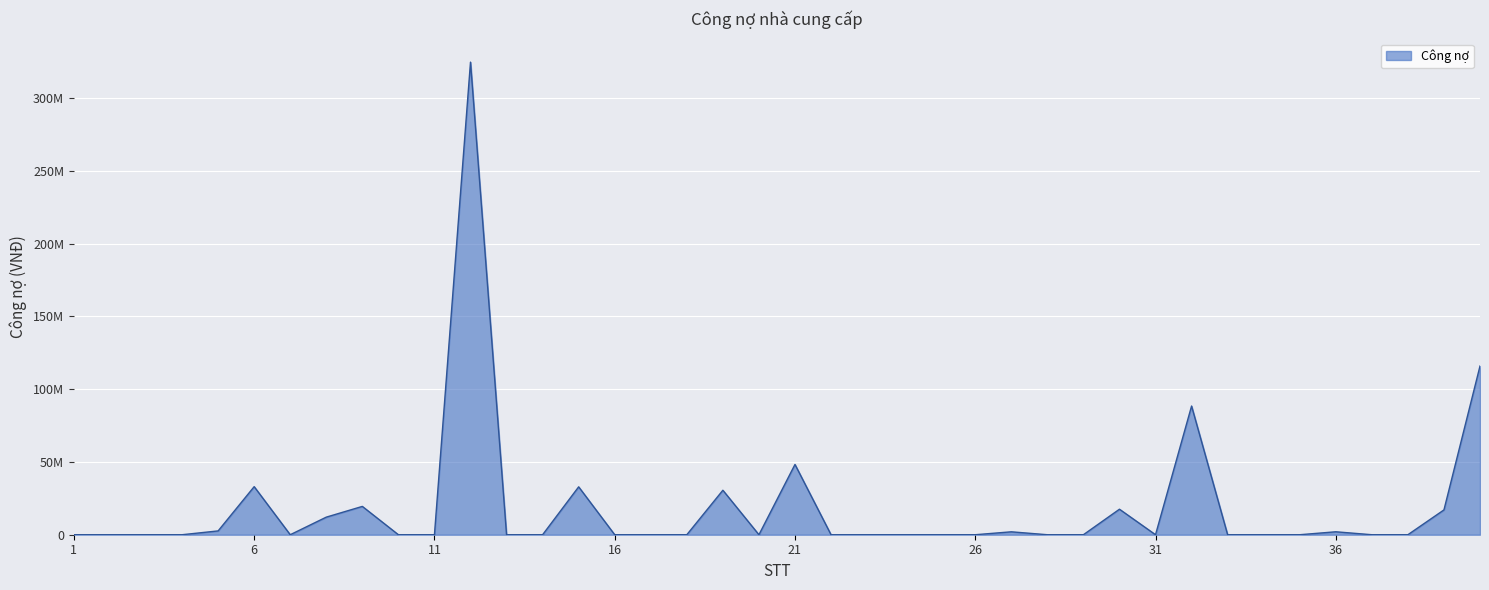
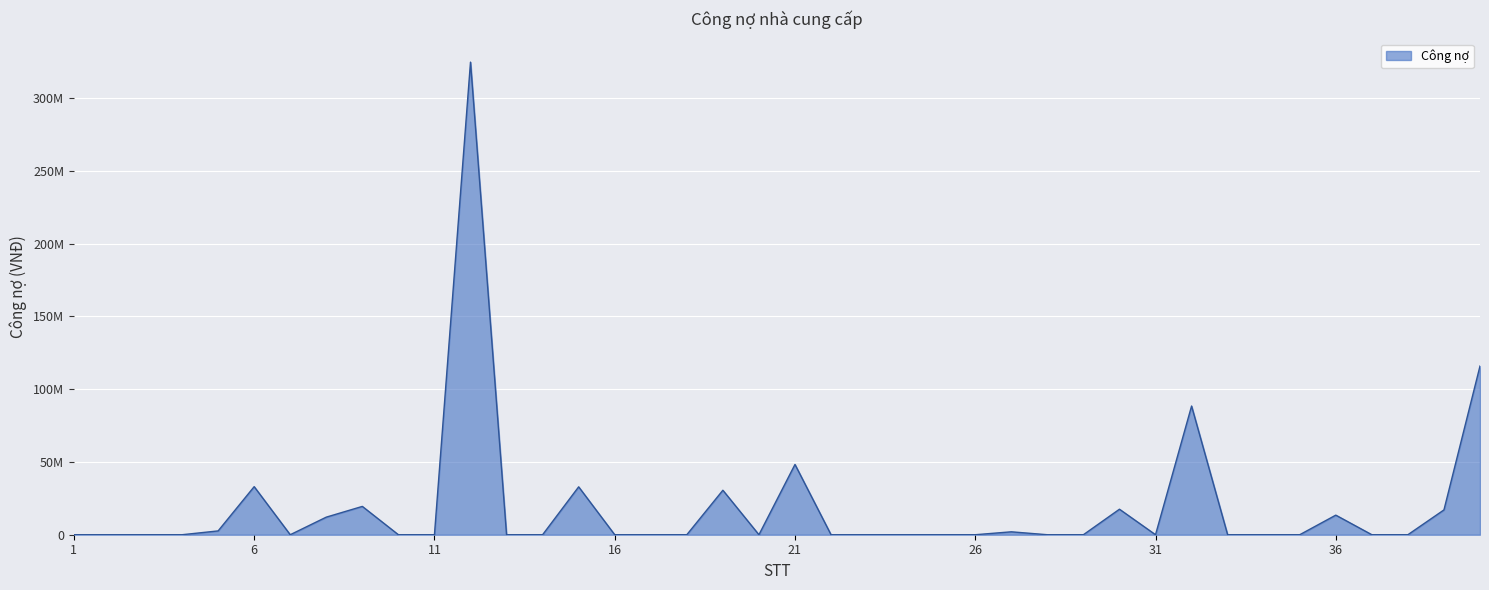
36: 2000000 -> 13000000
